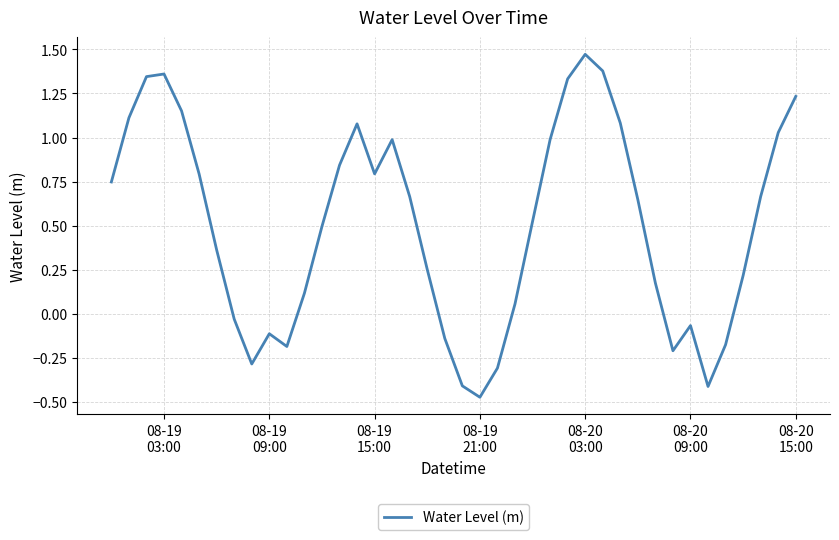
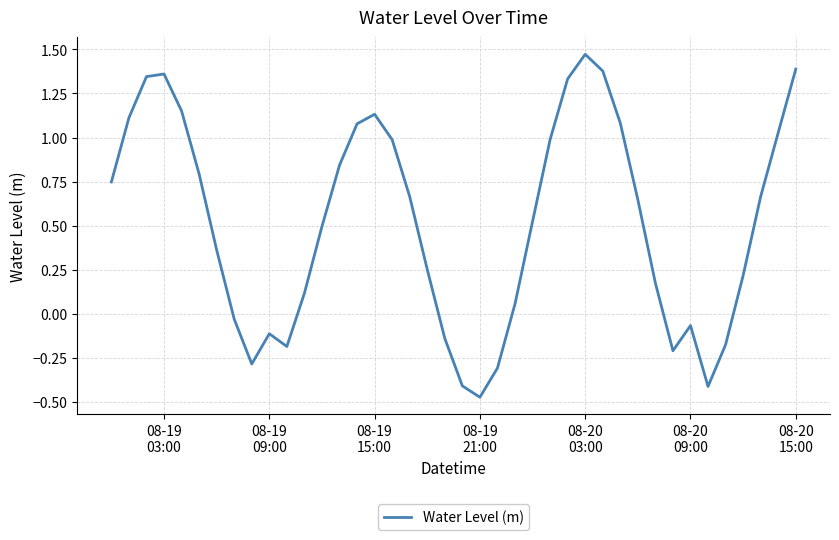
08-19 15:00: 0.79 -> 1.13
08-20 15:00: 1.23 -> 1.39
